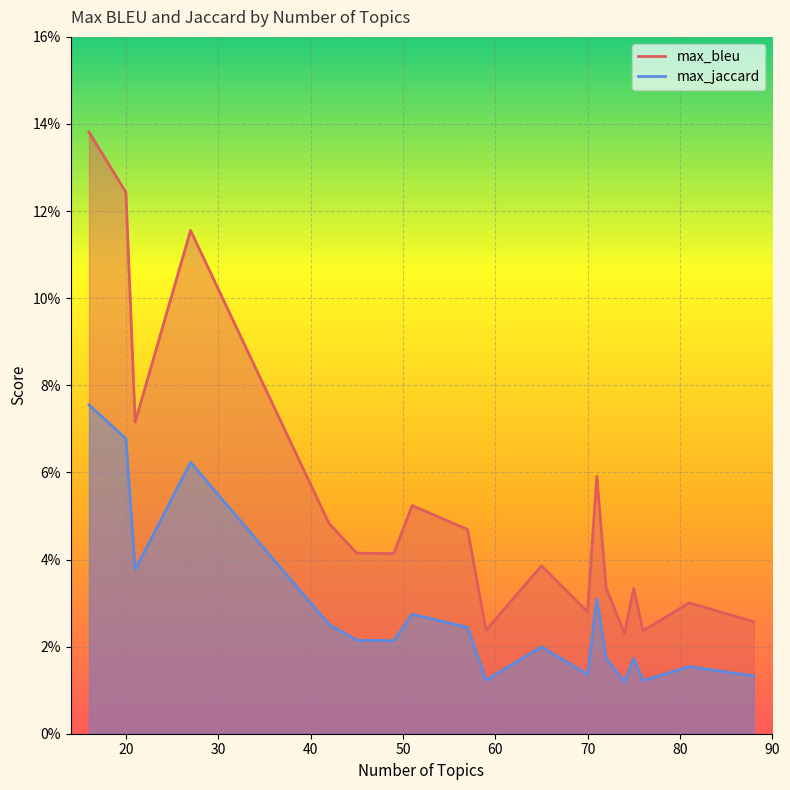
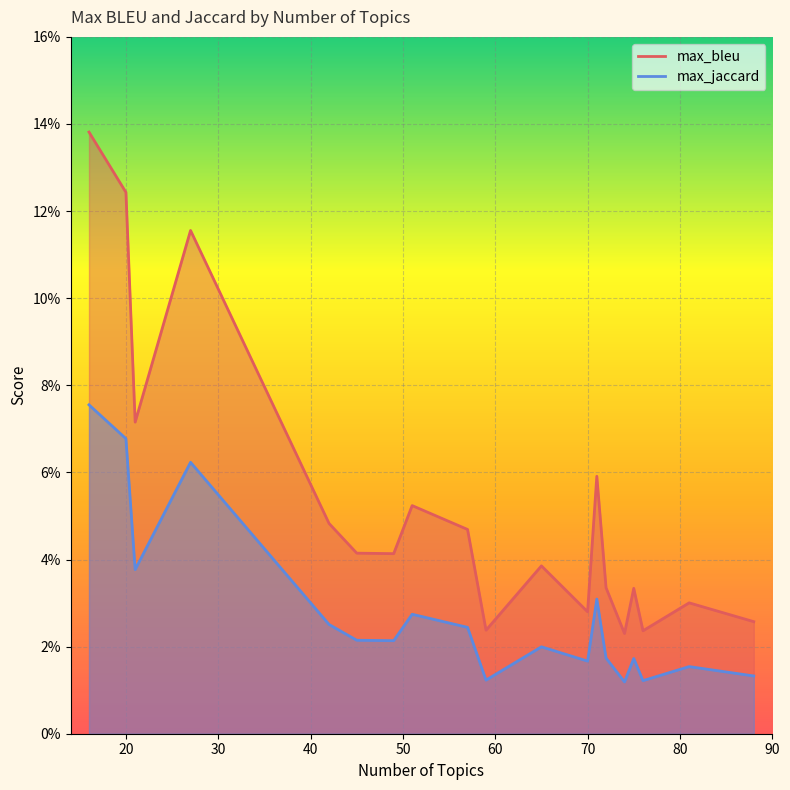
max_jaccard, 70: 1.4% -> 1.7%
